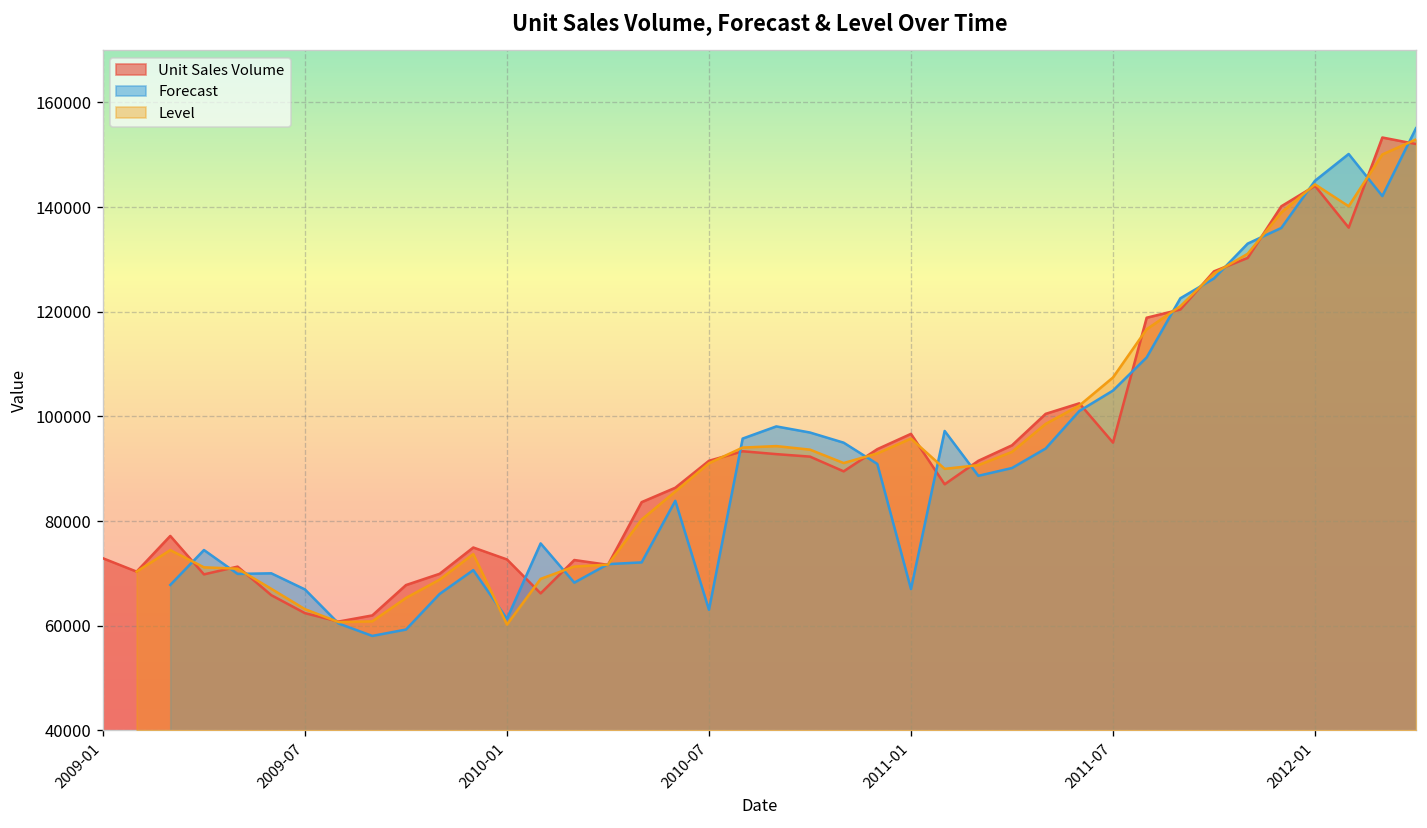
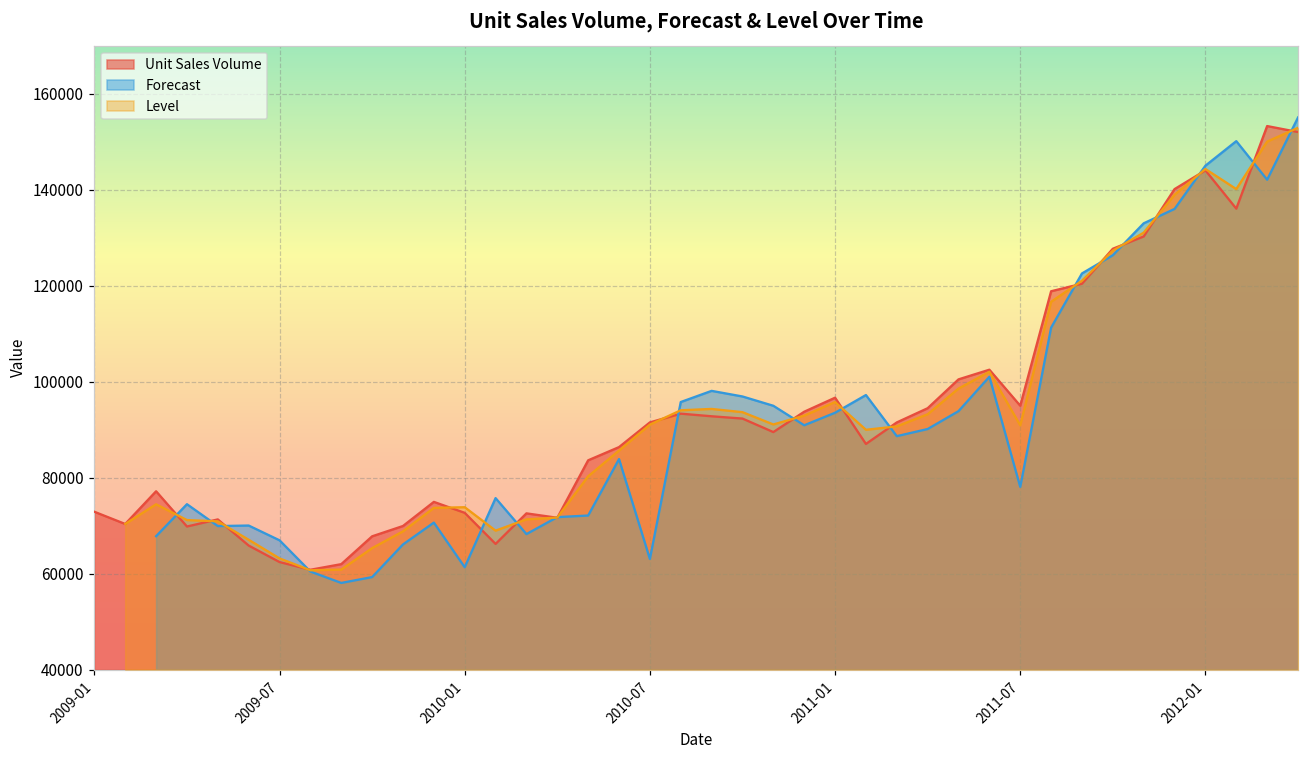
Level, 2010-01: 60000 -> 74000
Forecast, 2011-01: 67000 -> 94000
Forecast, 2011-07: 105000 -> 78000
Level, 2011-07: 107000 -> 91000
